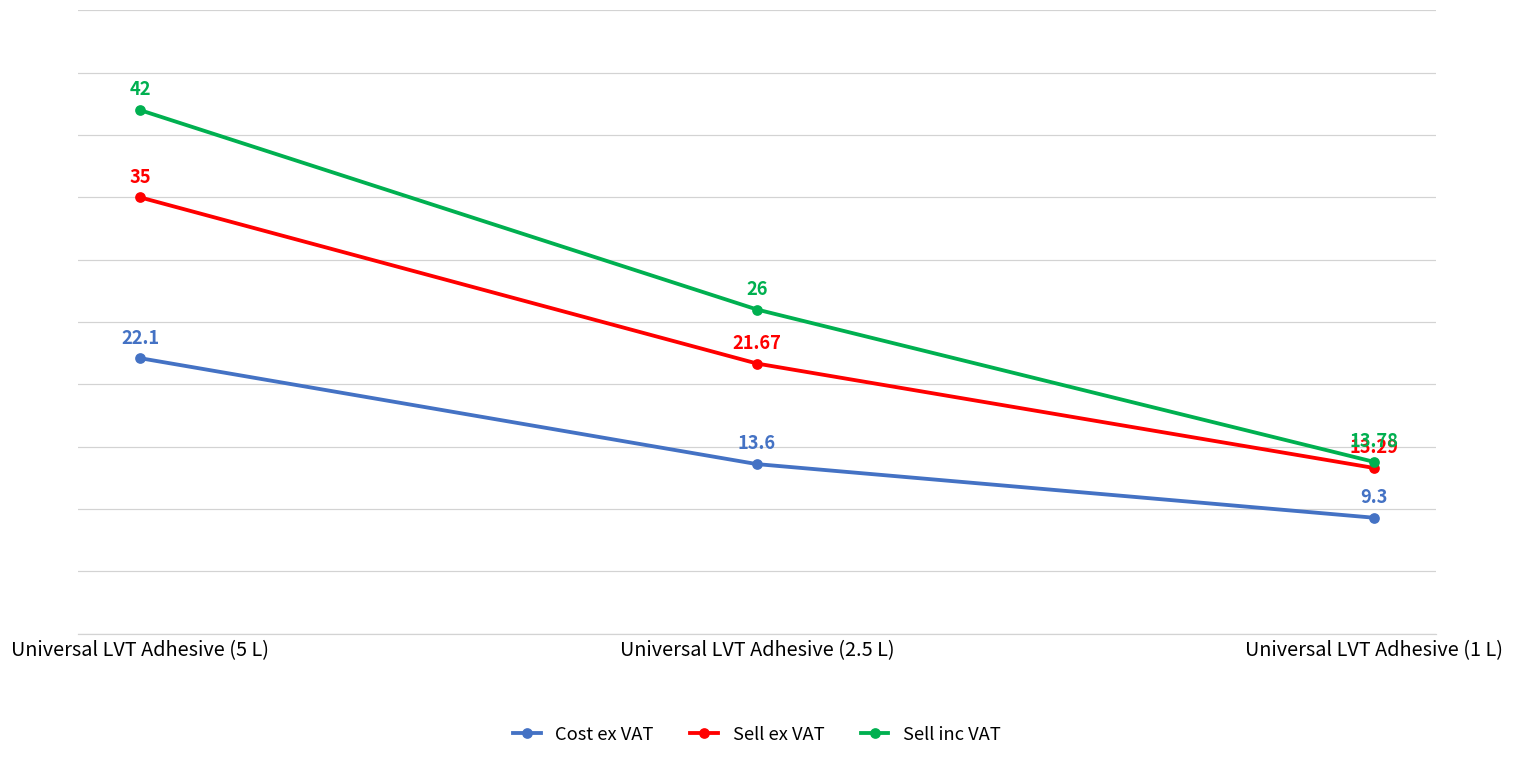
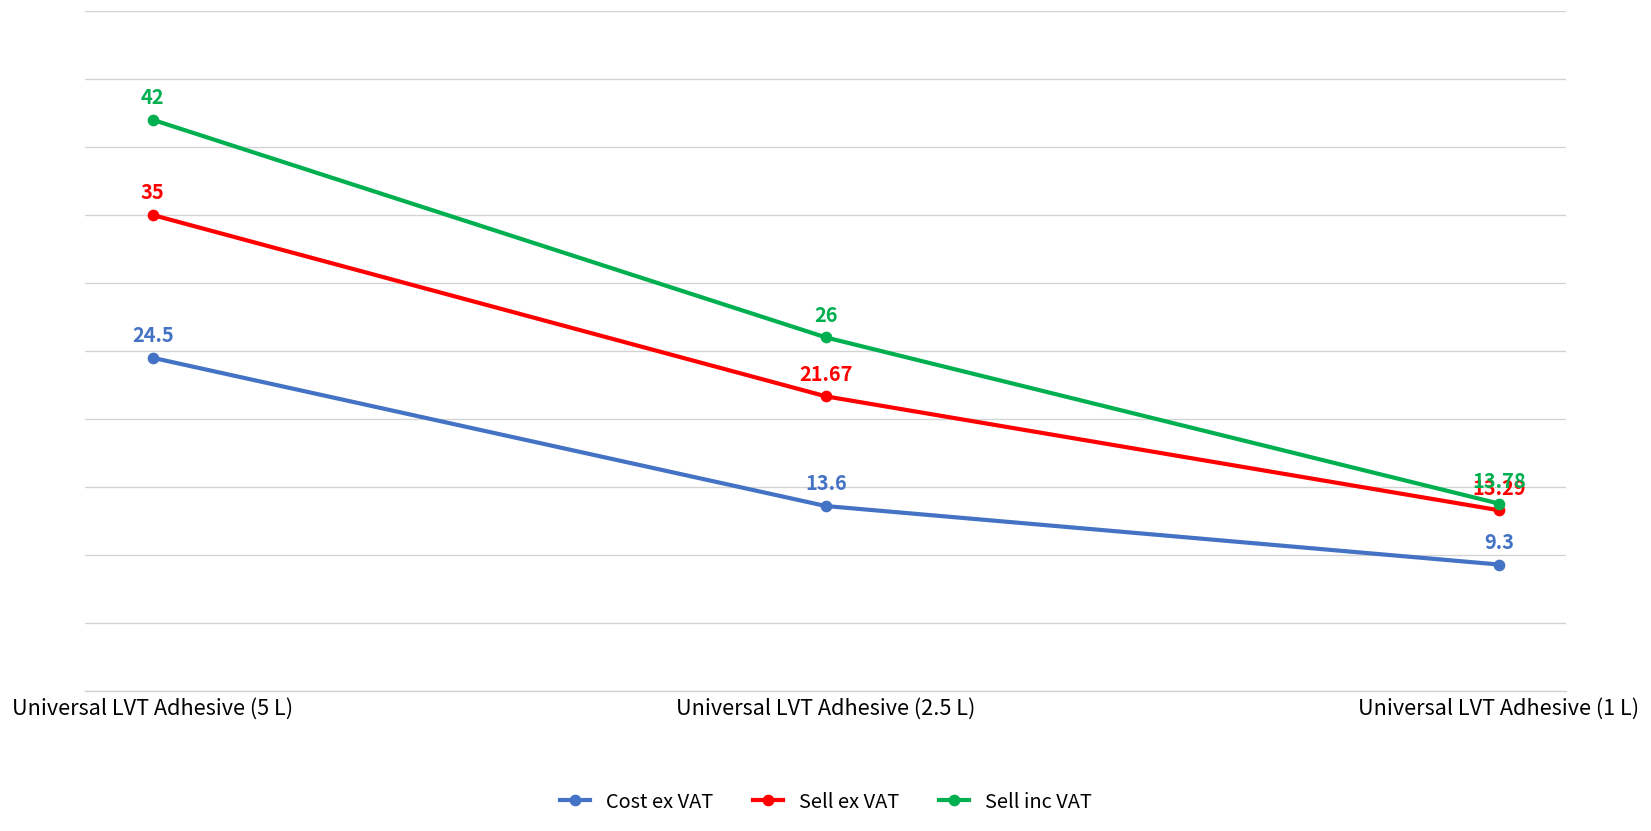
Cost ex VAT, Universal LVT Adhesive (5 L): 22.1 -> 24.5
